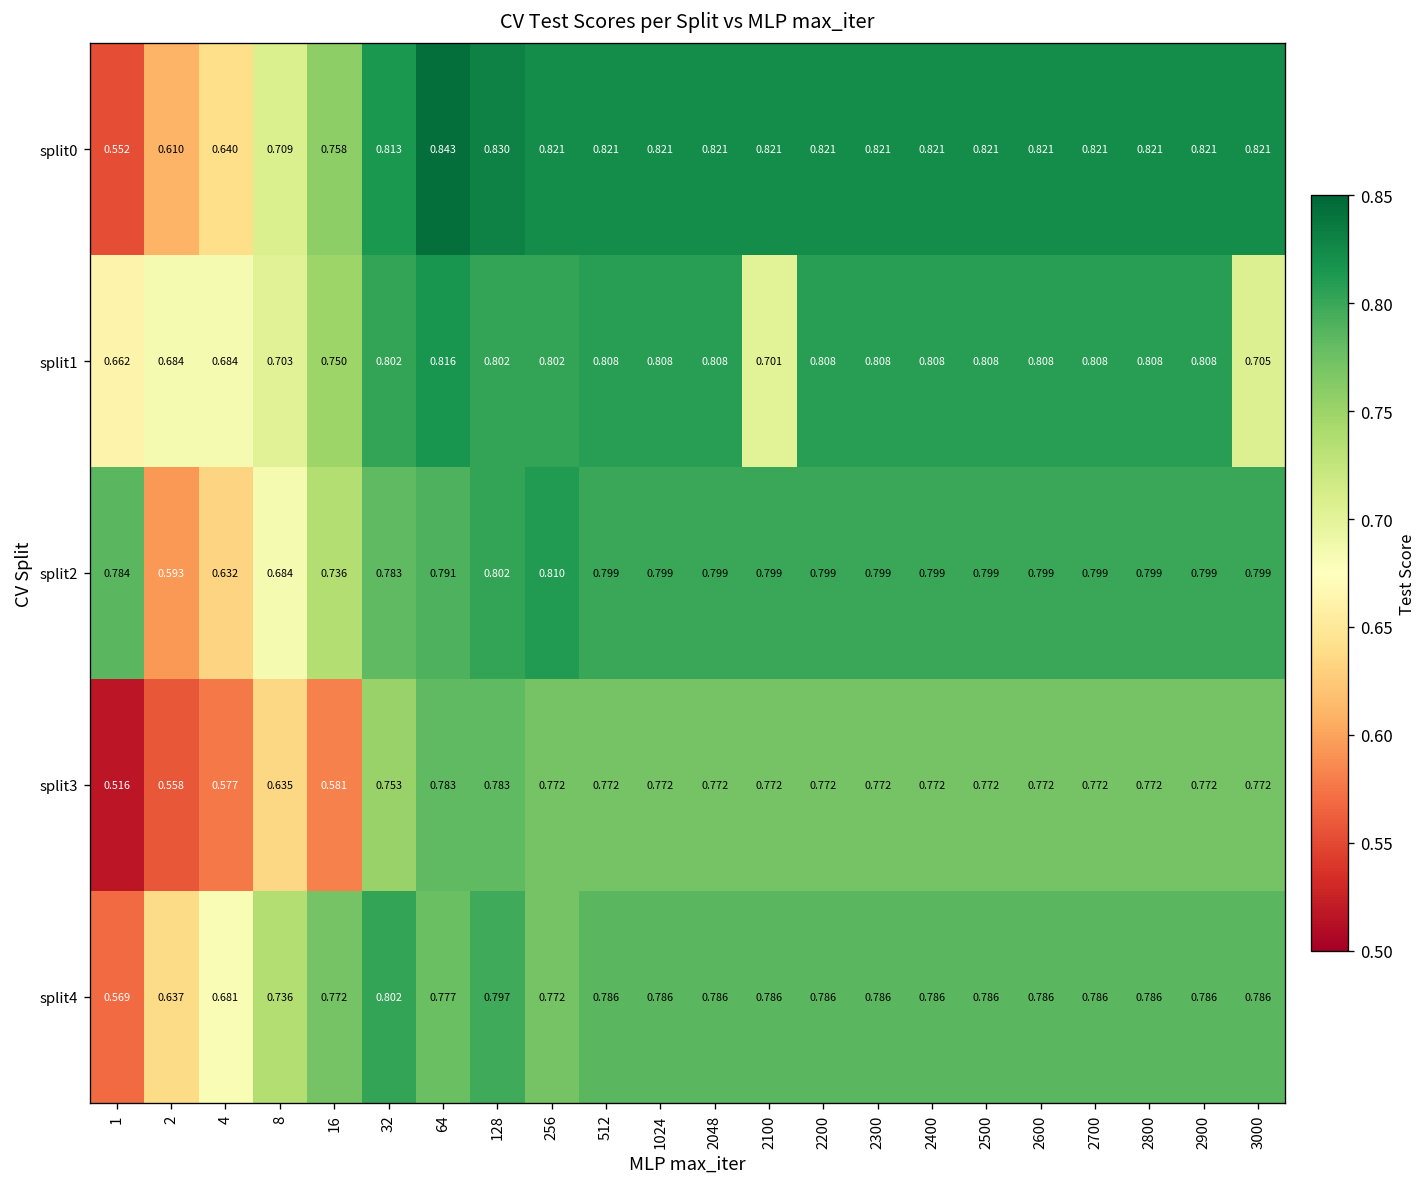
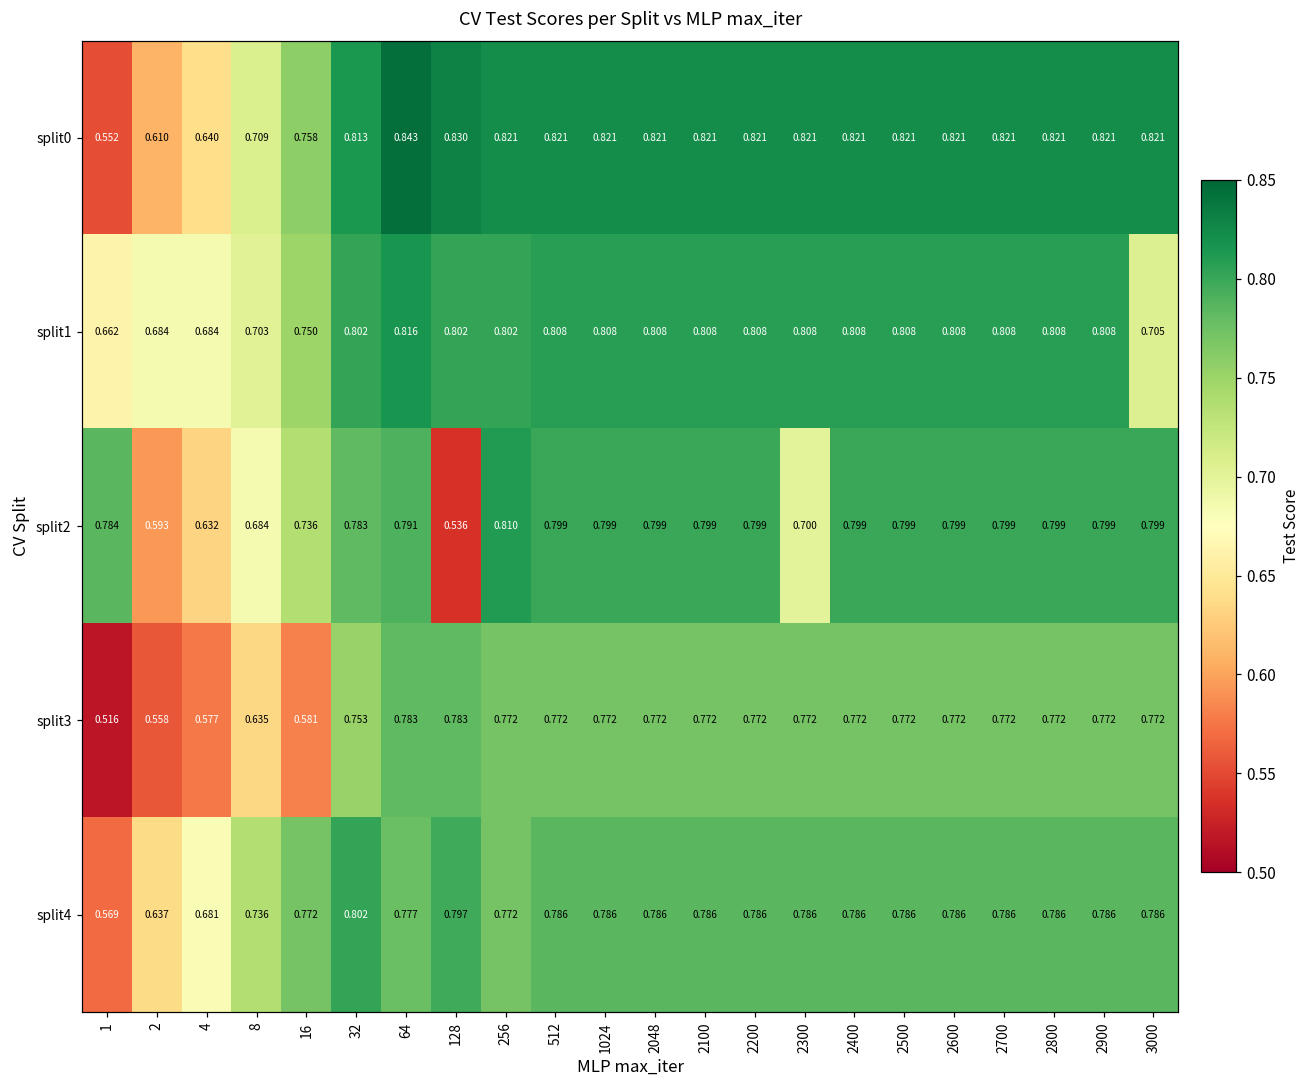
split1, 2100: 0.701 -> 0.808
split2, 128: 0.802 -> 0.536
split2, 2300: 0.799 -> 0.700
